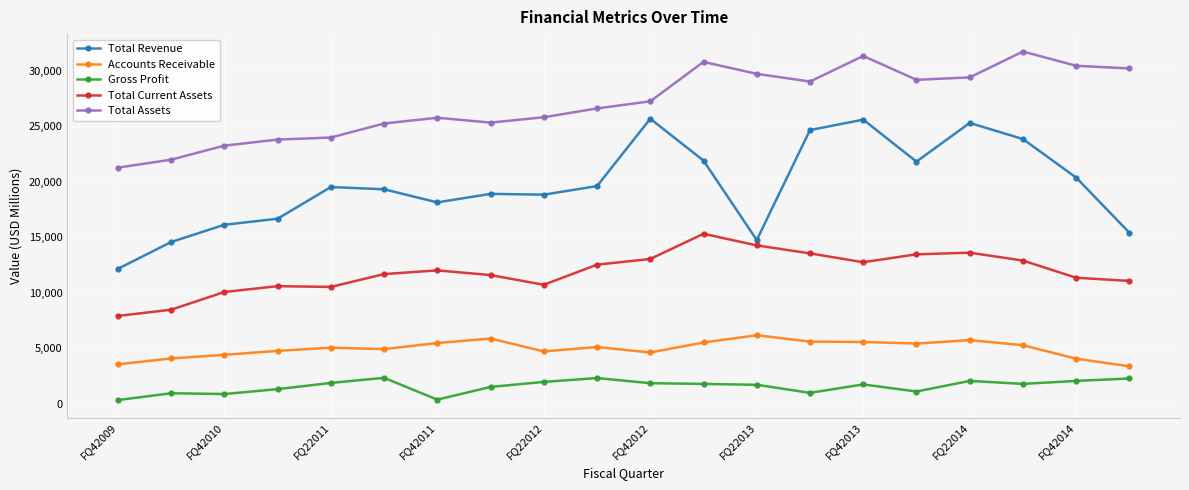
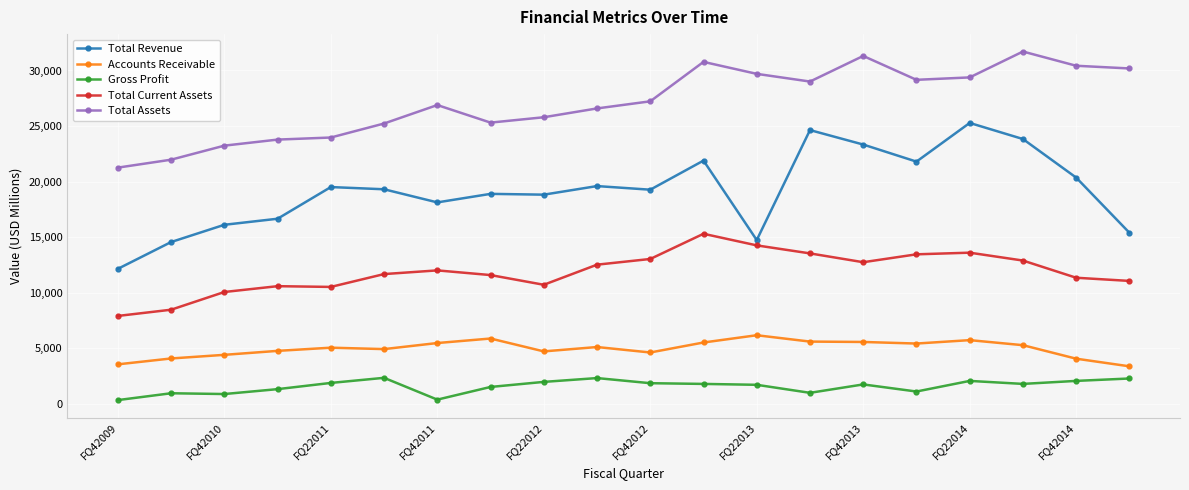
Total Assets, FQ42011: 25,700 -> 26,900
Total Revenue, FQ42012: 25,700 -> 19,300
Total Revenue, FQ42013: 25,600 -> 23,300
